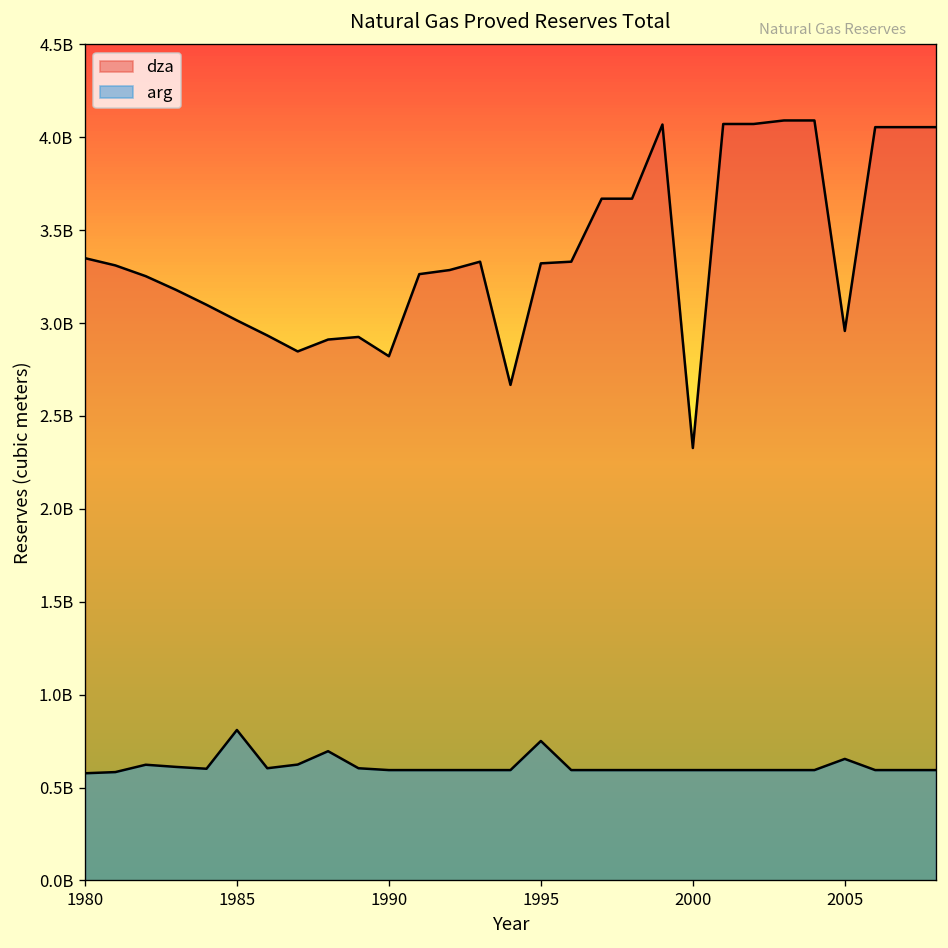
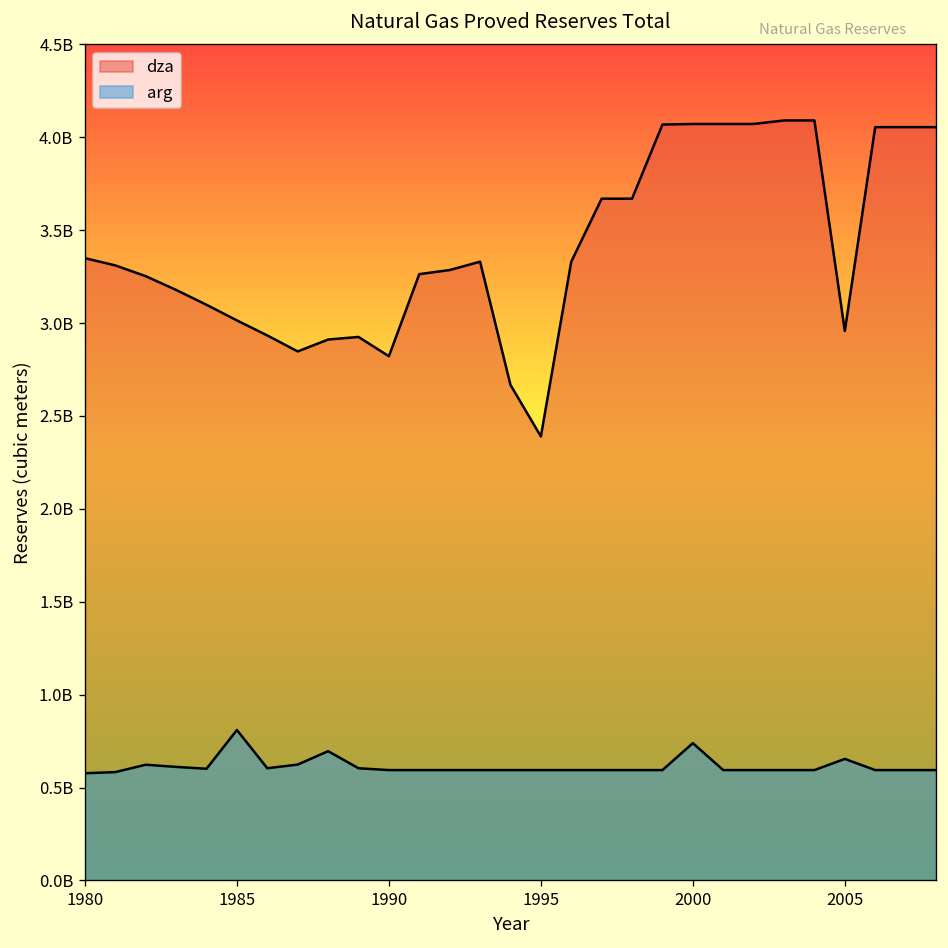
dza, 1995: 3320000000 -> 2390000000
arg, 1995: 750000000 -> 590000000
dza, 2000: 2330000000 -> 4070000000
arg, 2000: 590000000 -> 740000000
